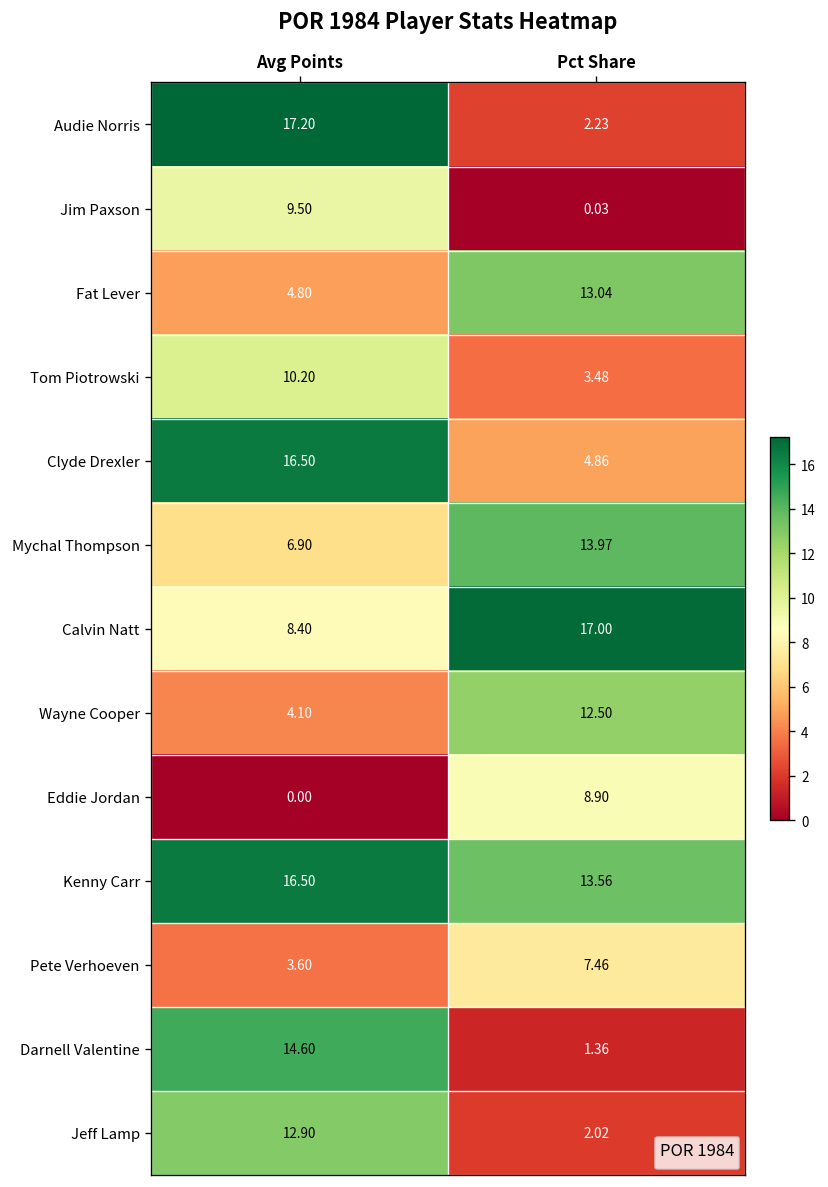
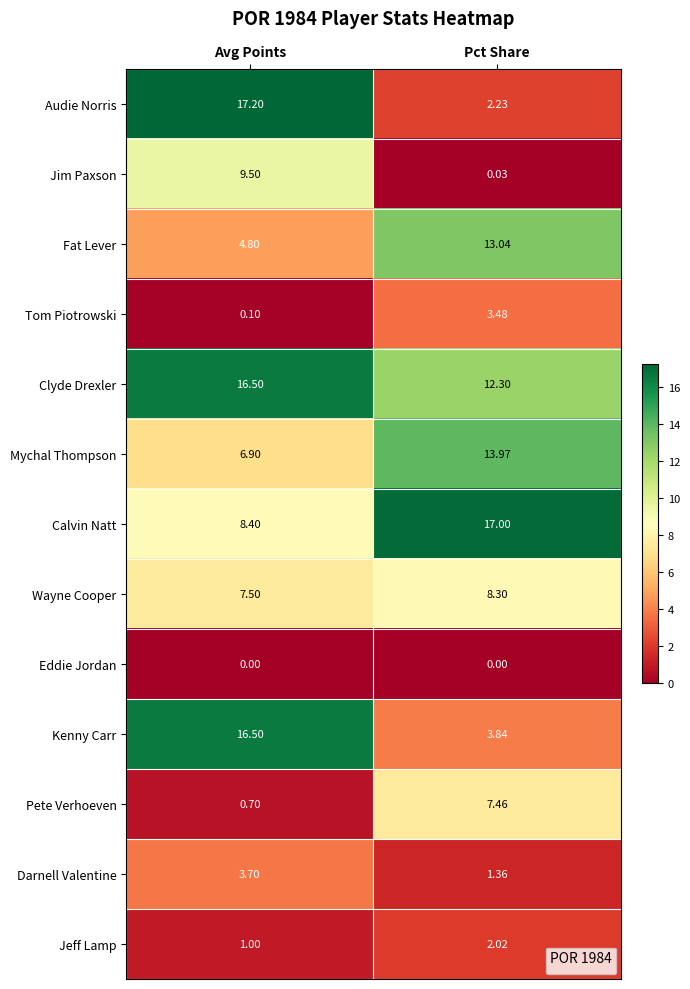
Tom Piotrowski, Avg Points: 10.20 -> 0.10
Clyde Drexler, Pct Share: 4.86 -> 12.30
Wayne Cooper, Avg Points: 4.10 -> 7.50
Wayne Cooper, Pct Share: 12.50 -> 8.30
Eddie Jordan, Pct Share: 8.90 -> 0.00
Kenny Carr, Pct Share: 13.56 -> 3.84
Pete Verhoeven, Avg Points: 3.60 -> 0.70
Darnell Valentine, Avg Points: 14.60 -> 3.70
Jeff Lamp, Avg Points: 12.90 -> 1.00
